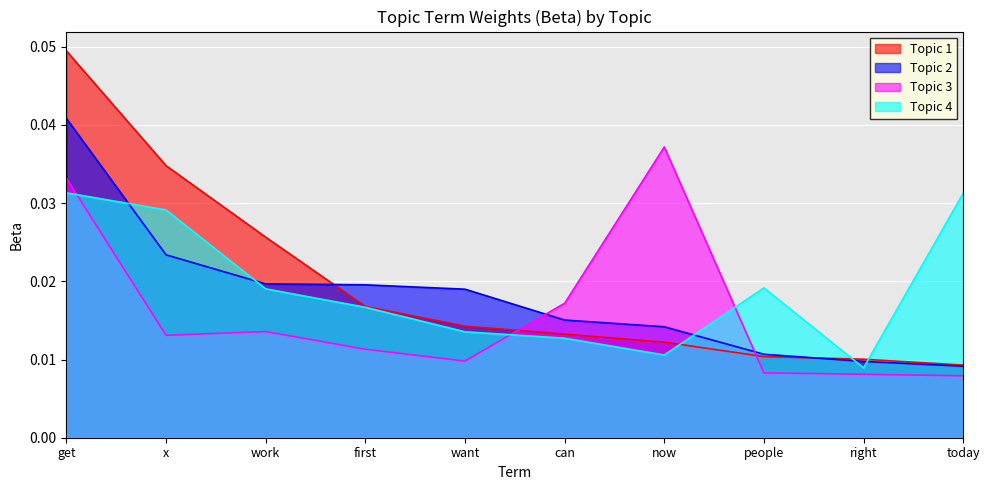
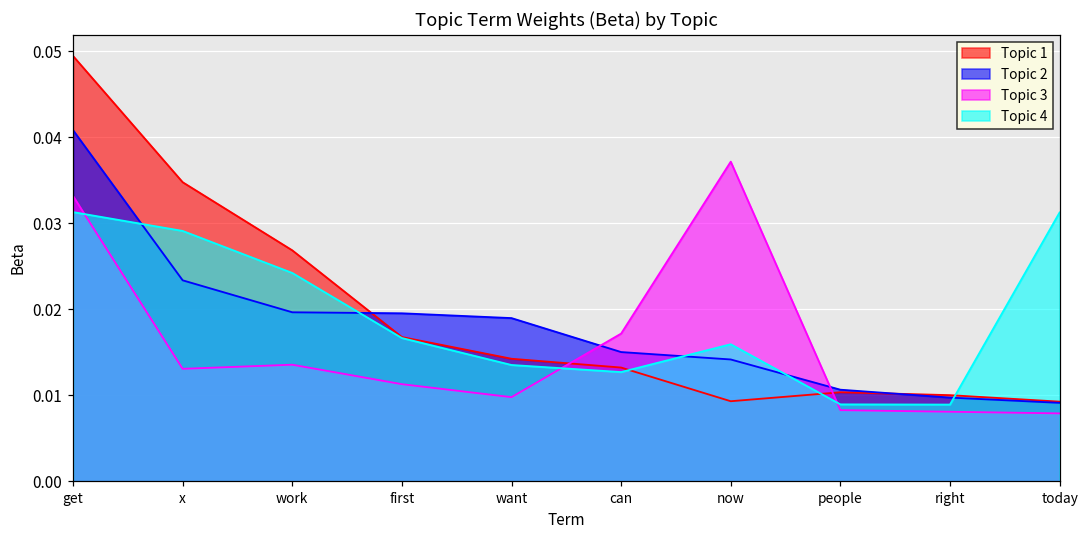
Topic 1, work: 0.026 -> 0.027
Topic 4, work: 0.019 -> 0.024
Topic 1, now: 0.012 -> 0.009
Topic 4, now: 0.011 -> 0.016
Topic 4, people: 0.019 -> 0.009
